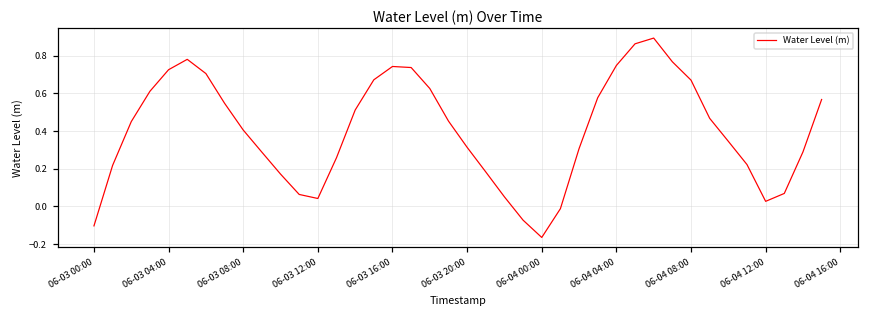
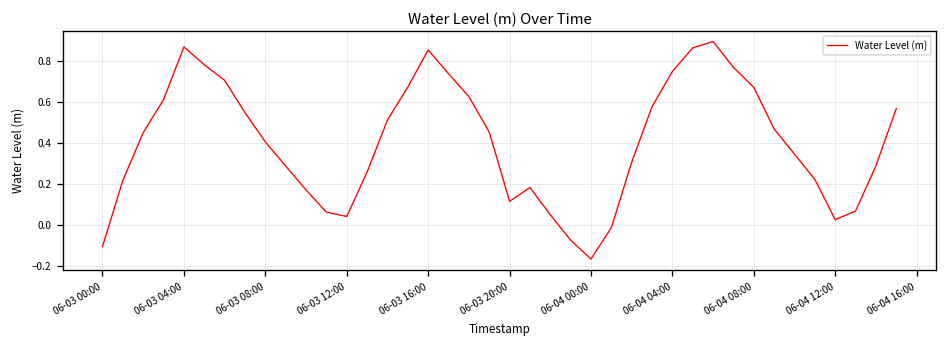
06-03 04:00: 0.73 -> 0.87
06-03 16:00: 0.74 -> 0.85
06-03 20:00: 0.31 -> 0.12
